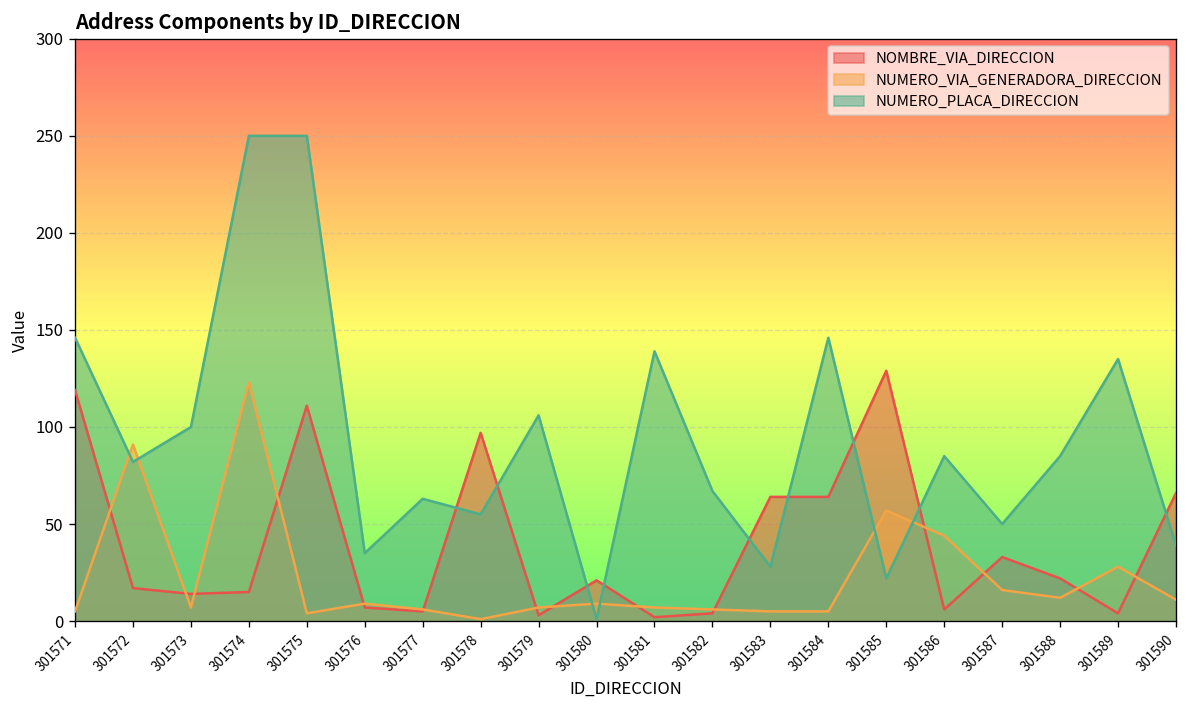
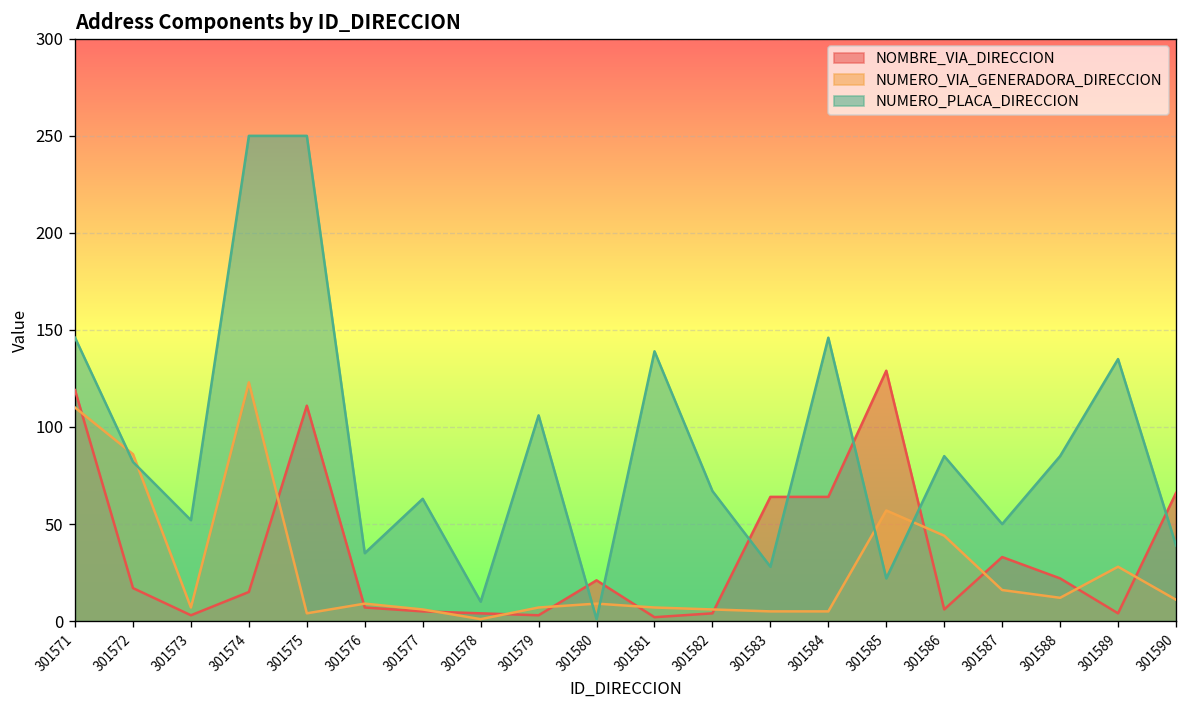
NUMERO_VIA_GENERADORA_DIRECCION, 301571: 5 -> 110
NUMERO_VIA_GENERADORA_DIRECCION, 301572: 91 -> 86
NOMBRE_VIA_DIRECCION, 301573: 14 -> 3
NUMERO_PLACA_DIRECCION, 301573: 100 -> 52
NOMBRE_VIA_DIRECCION, 301578: 97 -> 4
NUMERO_PLACA_DIRECCION, 301578: 55 -> 10
